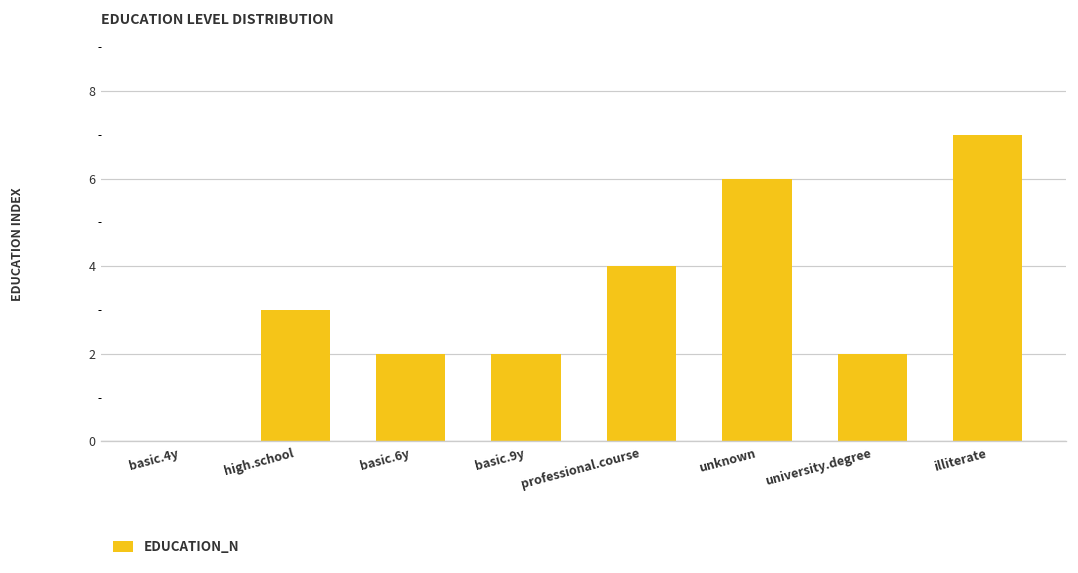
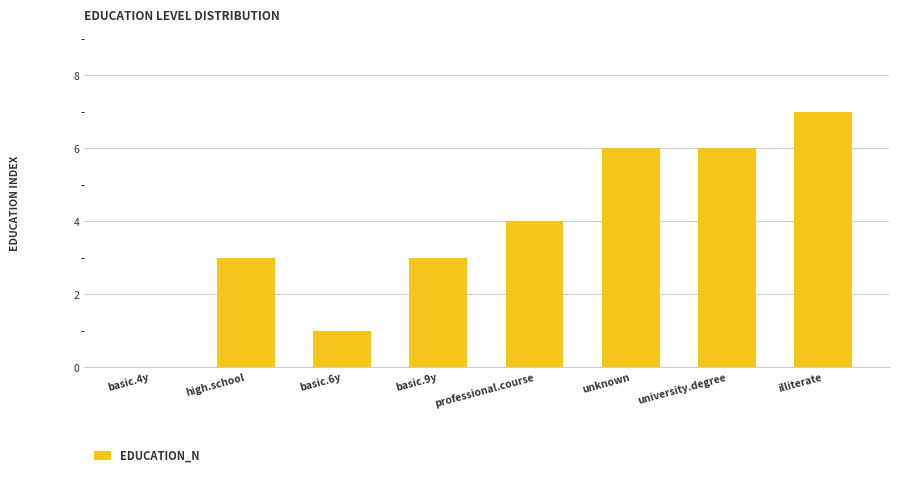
basic.6y: 2 -> 1
basic.9y: 2 -> 3
university.degree: 2 -> 6
